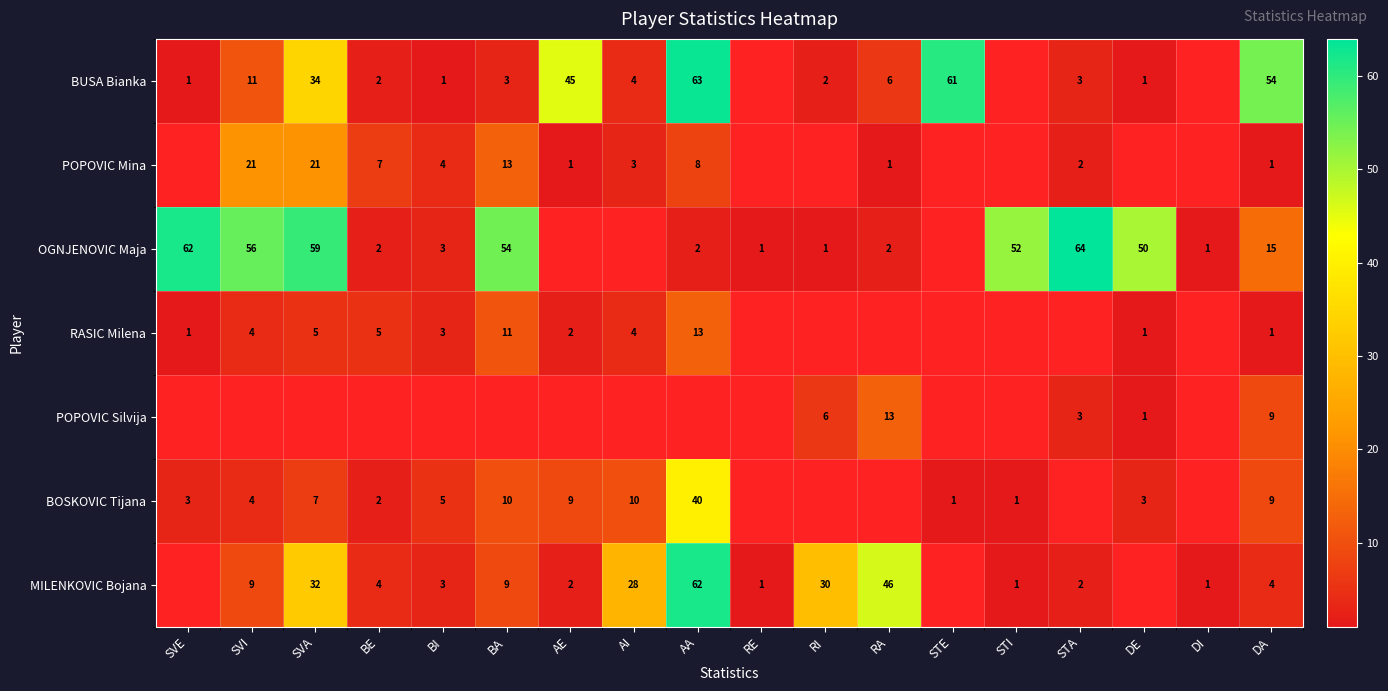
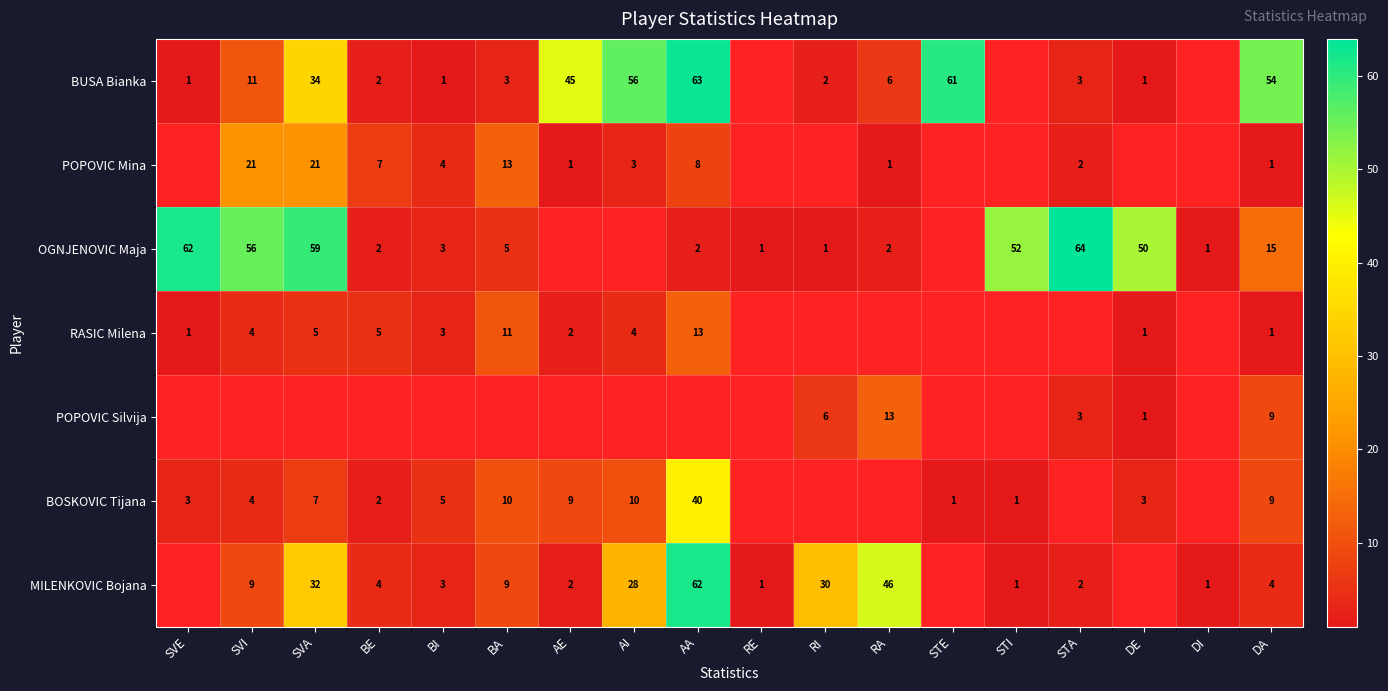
BUSA Bianka, AI: 4 -> 56
OGNJENOVIC Maja, BA: 54 -> 5
